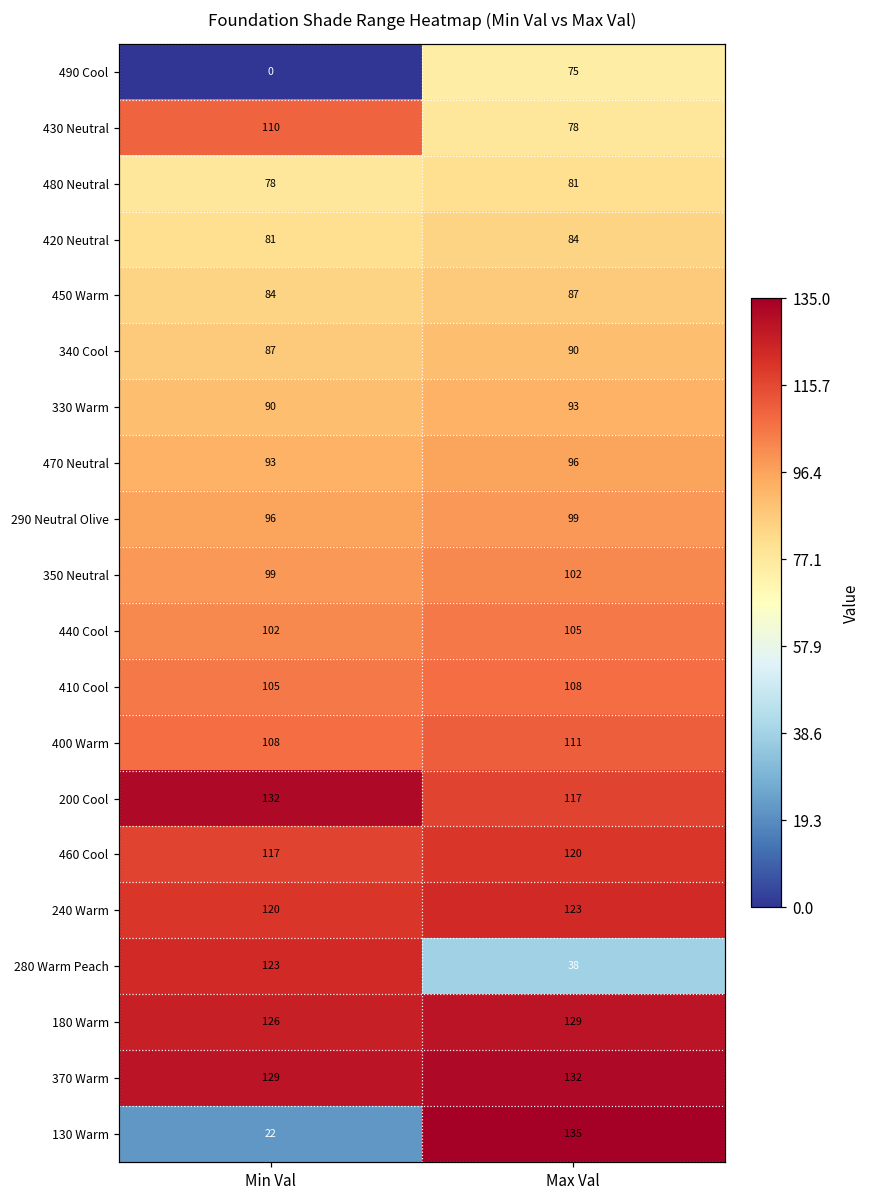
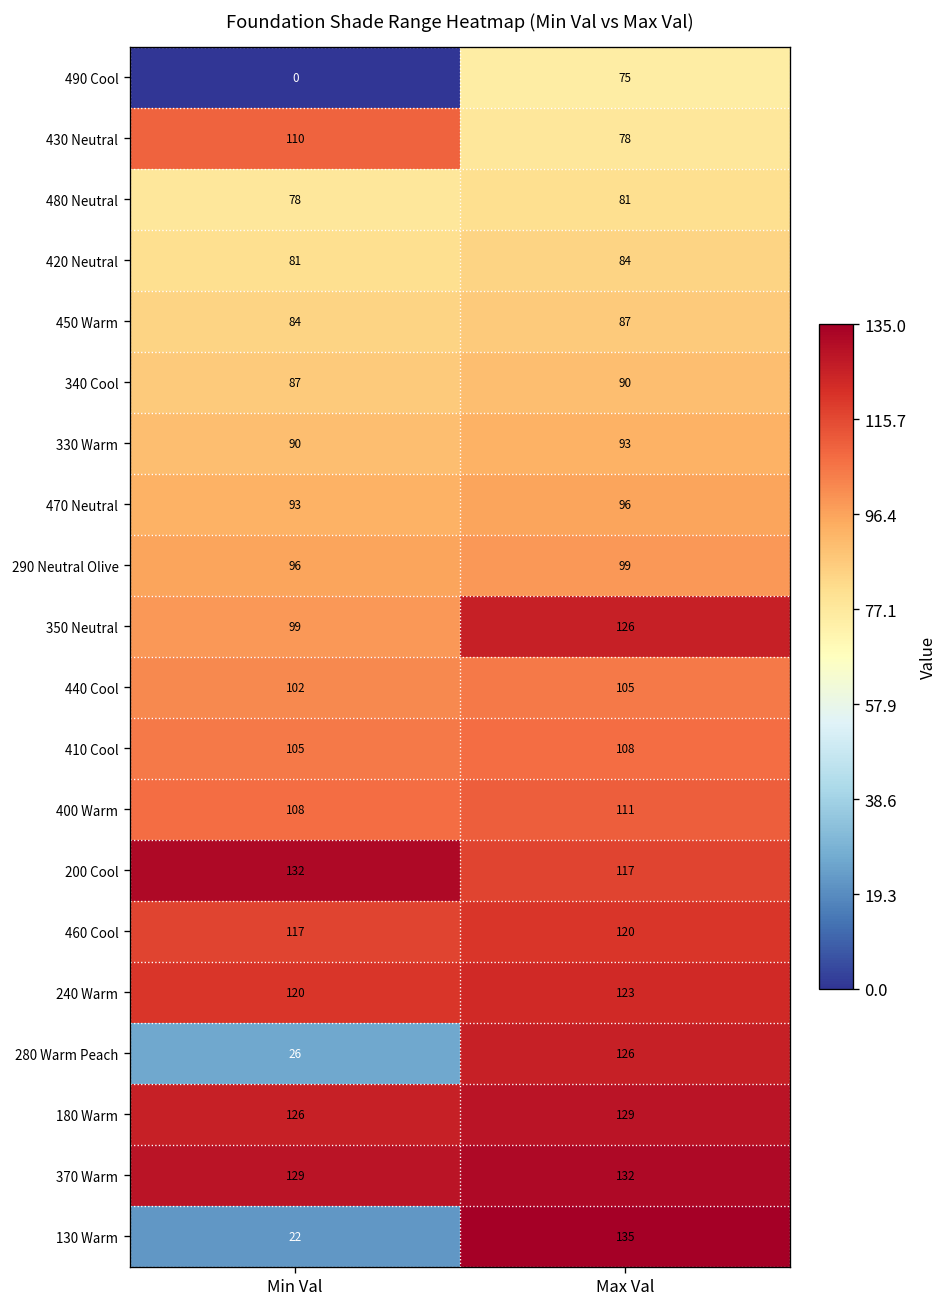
350 Neutral, Max Val: 102 -> 126
280 Warm Peach, Min Val: 123 -> 26
280 Warm Peach, Max Val: 38 -> 126
